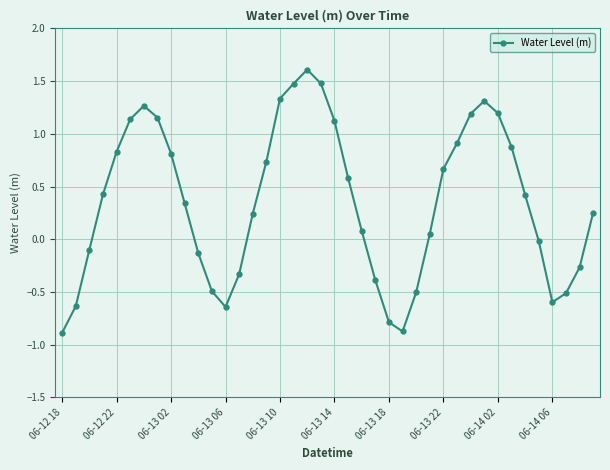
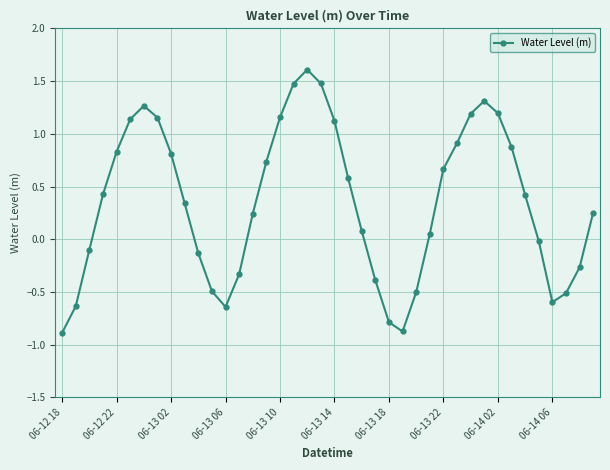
06-13 10: 1.33 -> 1.15
